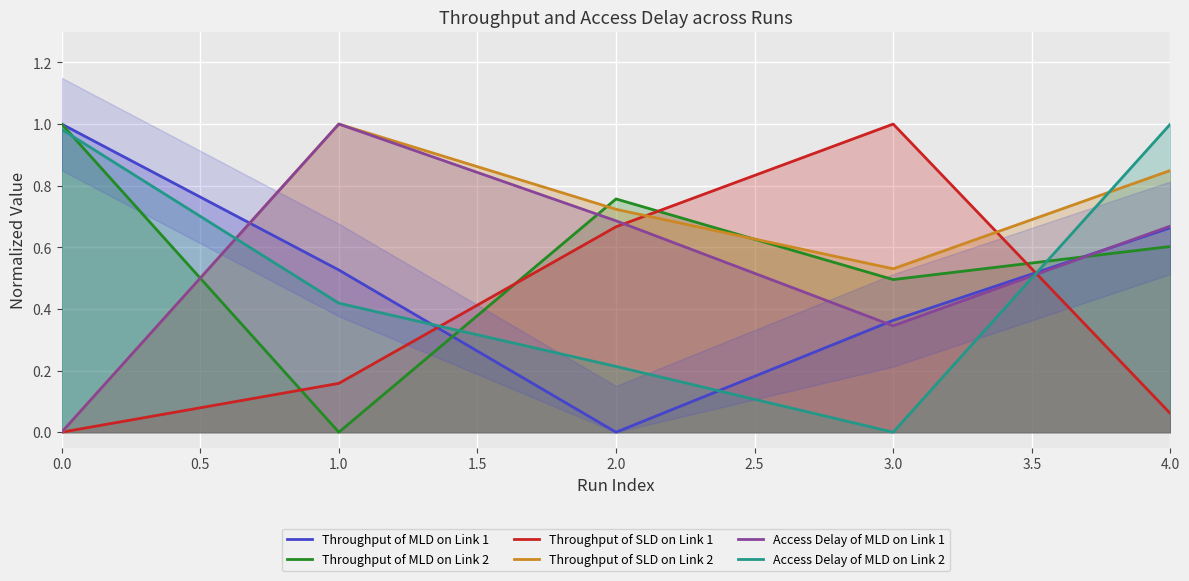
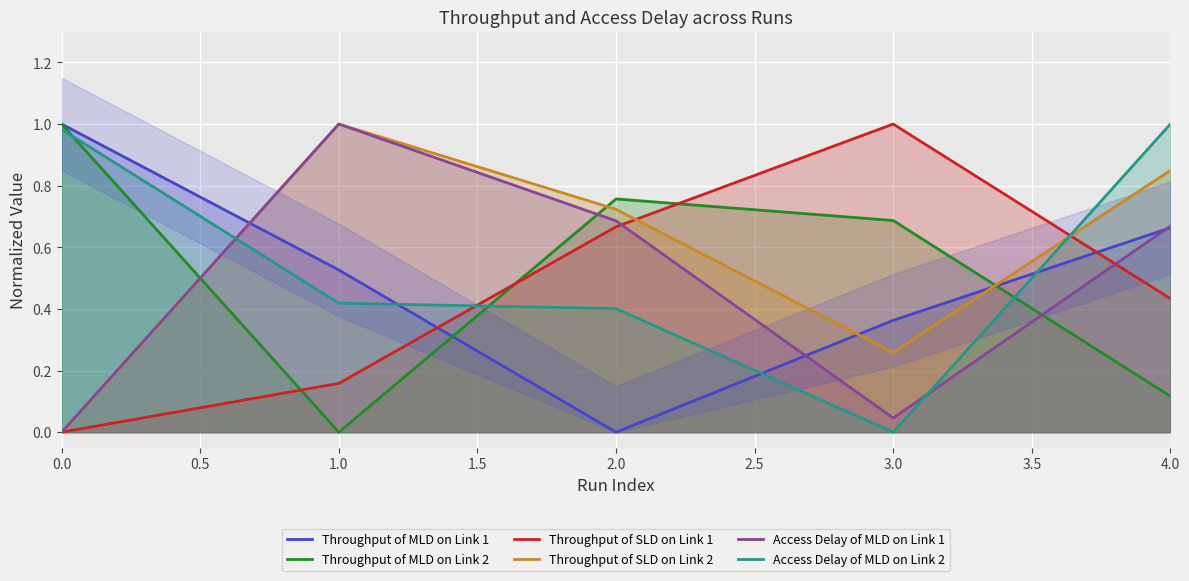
Access Delay of MLD on Link 2, 2.0: 0.21 -> 0.40
Throughput of MLD on Link 2, 3.0: 0.50 -> 0.69
Throughput of SLD on Link 2, 3.0: 0.53 -> 0.26
Access Delay of MLD on Link 1, 3.0: 0.35 -> 0.05
Throughput of MLD on Link 2, 4.0: 0.60 -> 0.12
Throughput of SLD on Link 1, 4.0: 0.06 -> 0.43
